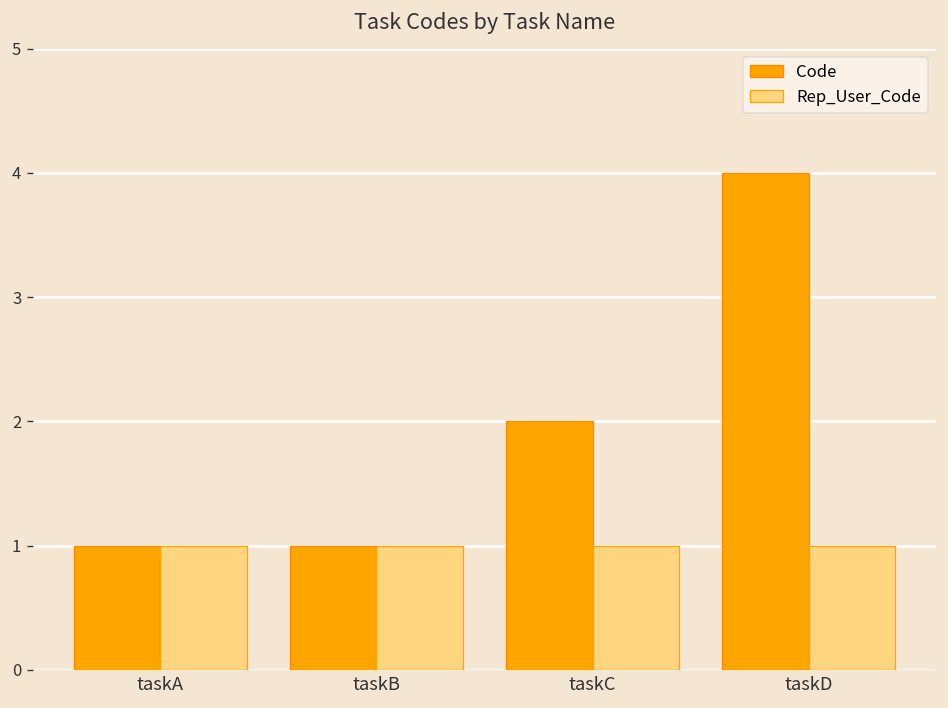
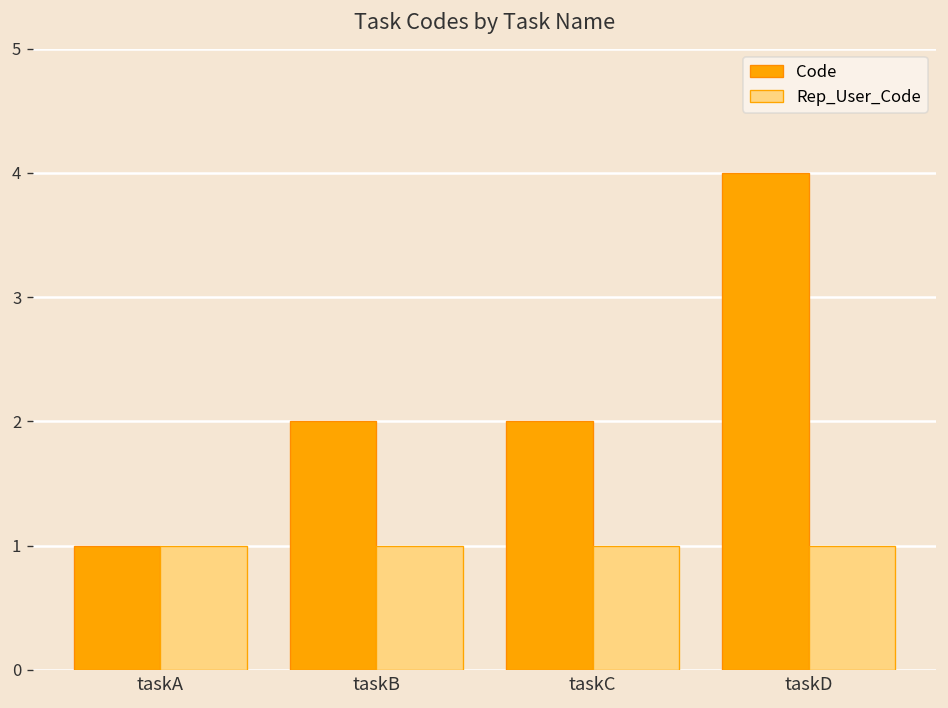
Code, taskB: 1 -> 2
